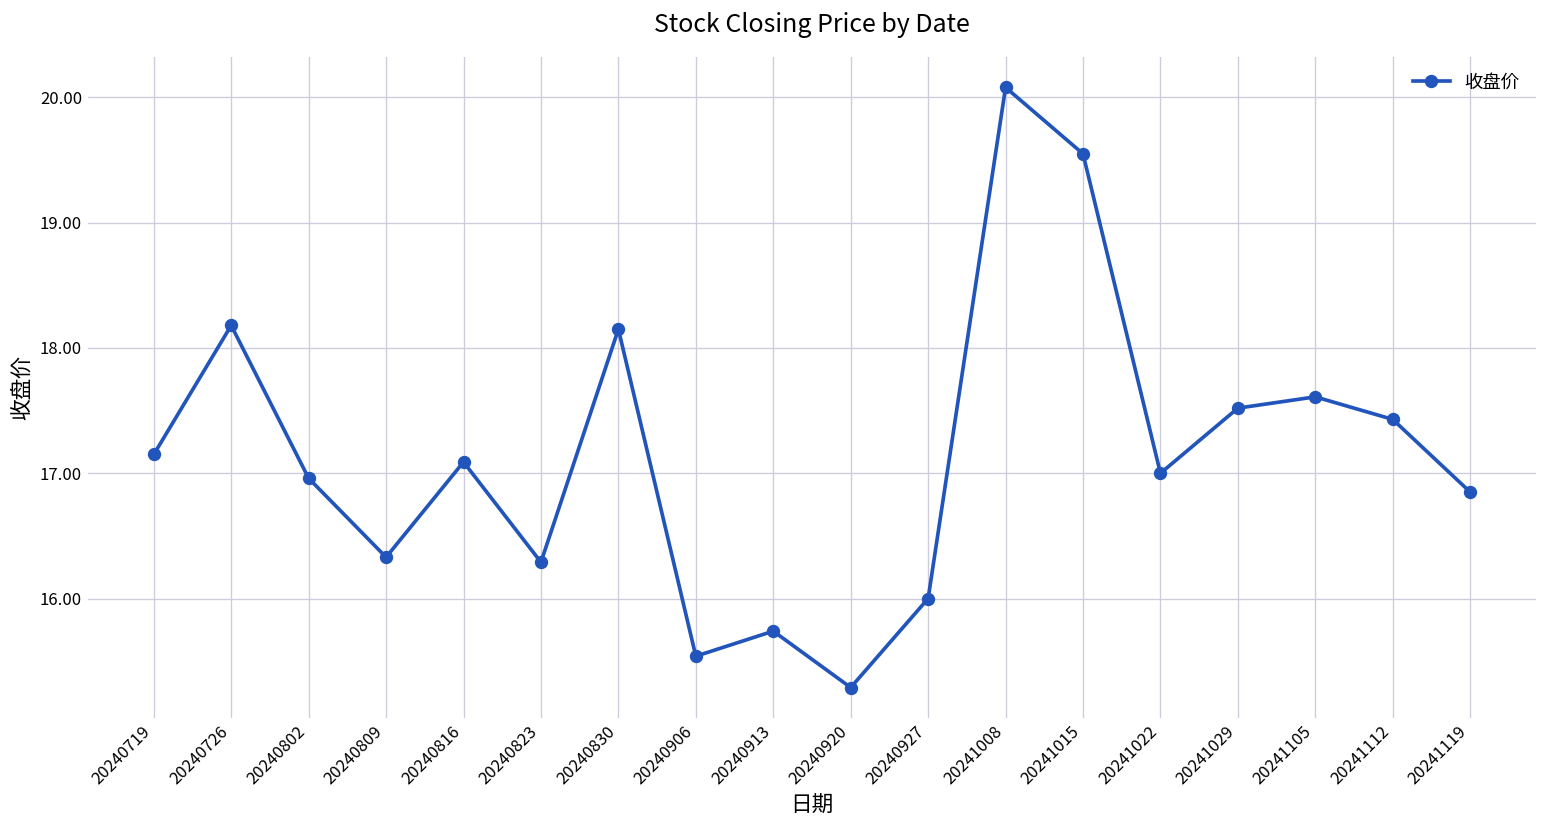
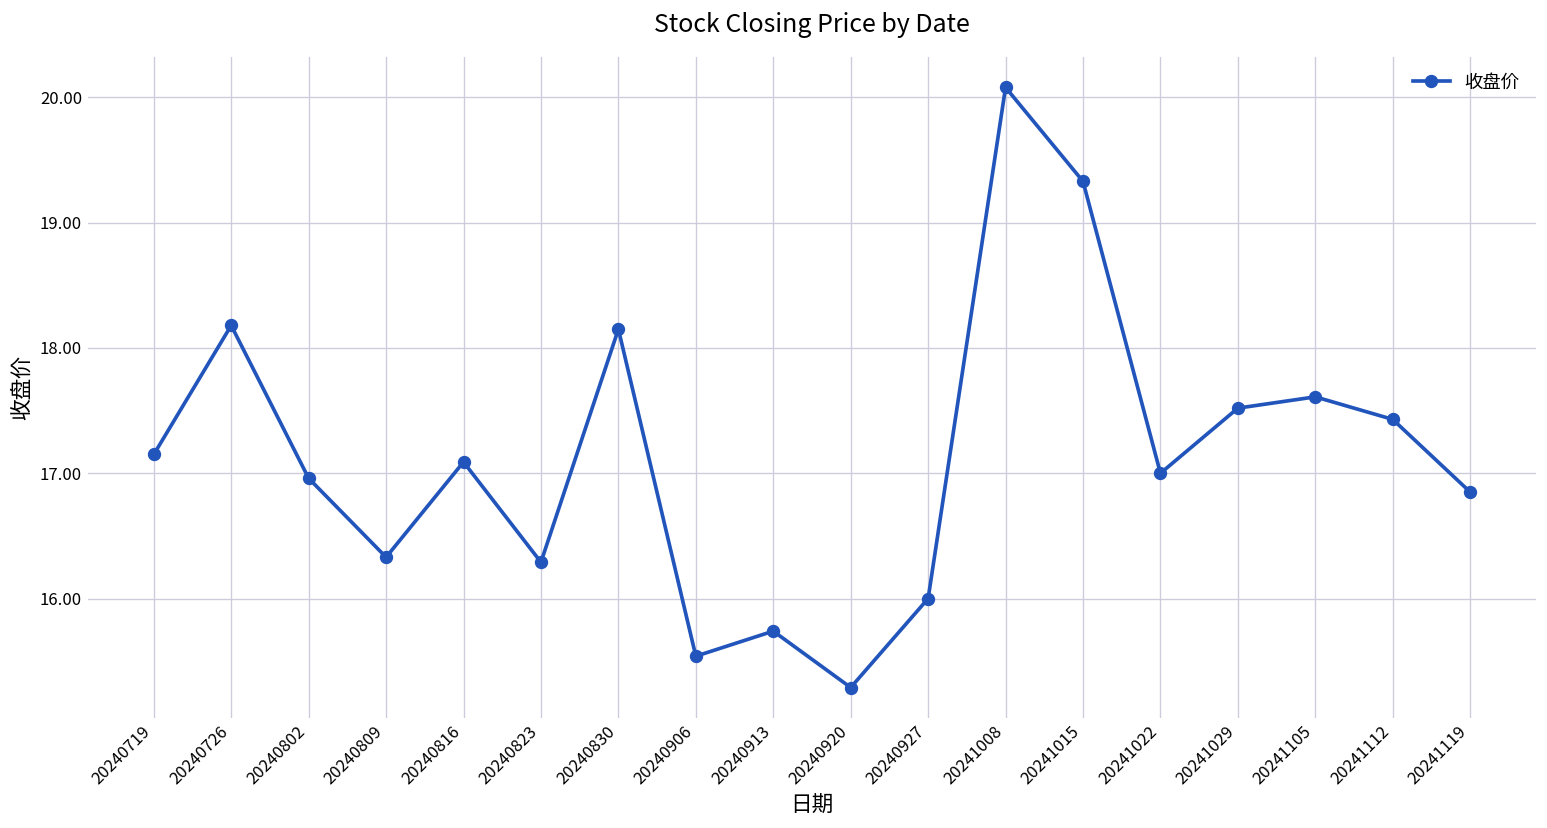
20241015: 19.55 -> 19.33
